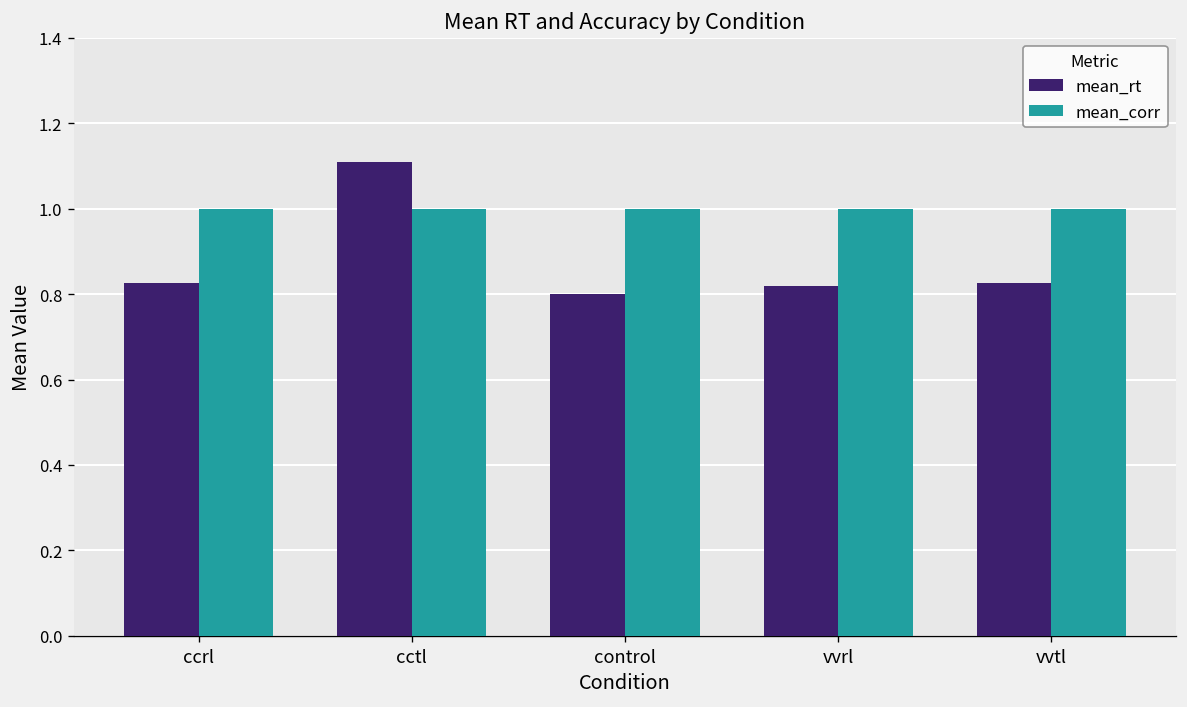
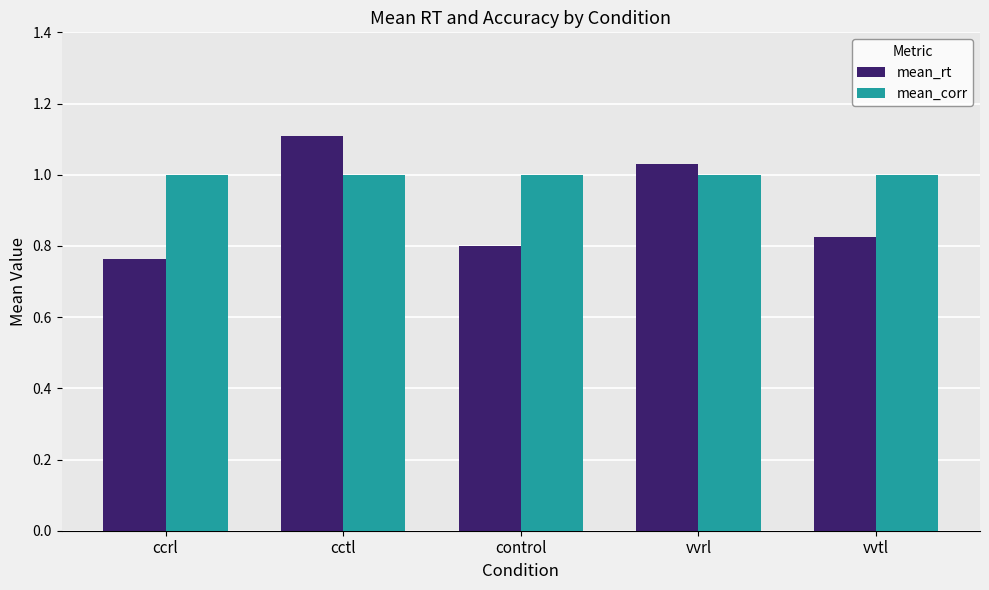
mean_rt, ccrl: 0.83 -> 0.76
mean_rt, vvrl: 0.82 -> 1.03
